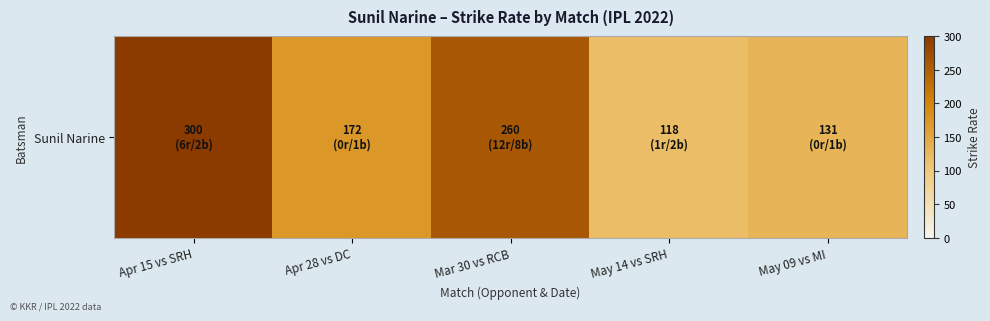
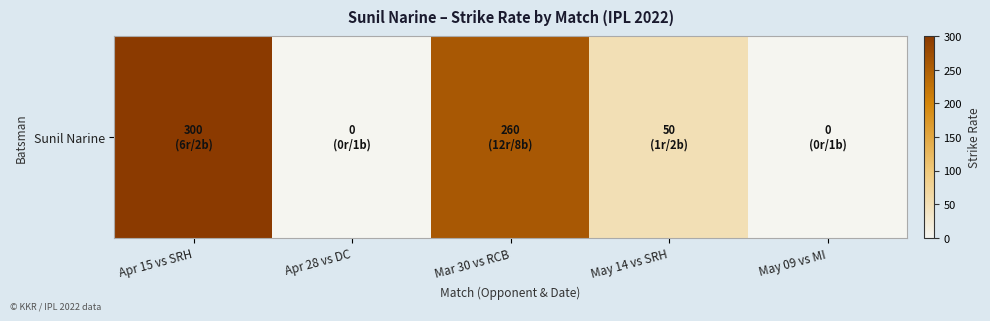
Sunil Narine, Apr 28 vs DC: 172 -> 0
Sunil Narine, May 14 vs SRH: 118 -> 50
Sunil Narine, May 09 vs MI: 131 -> 0
